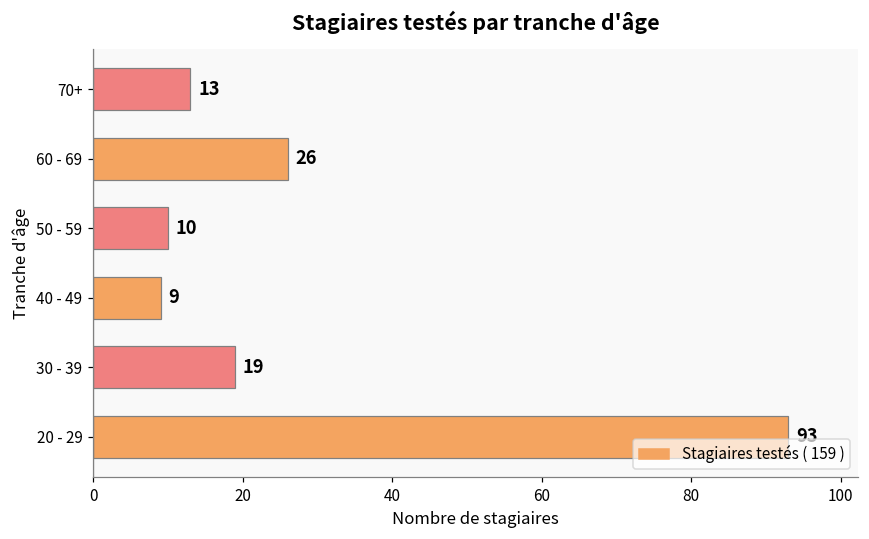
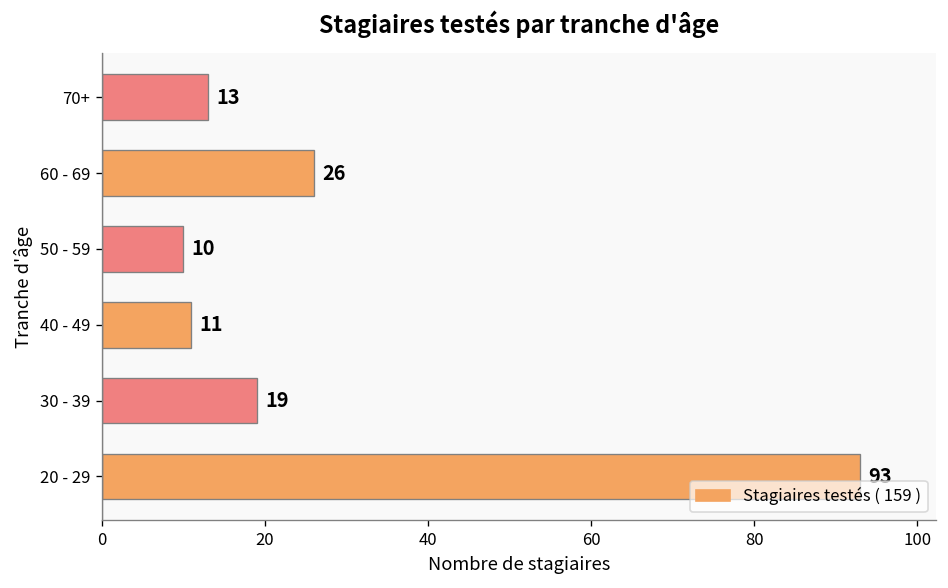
40 - 49: 9 -> 11
